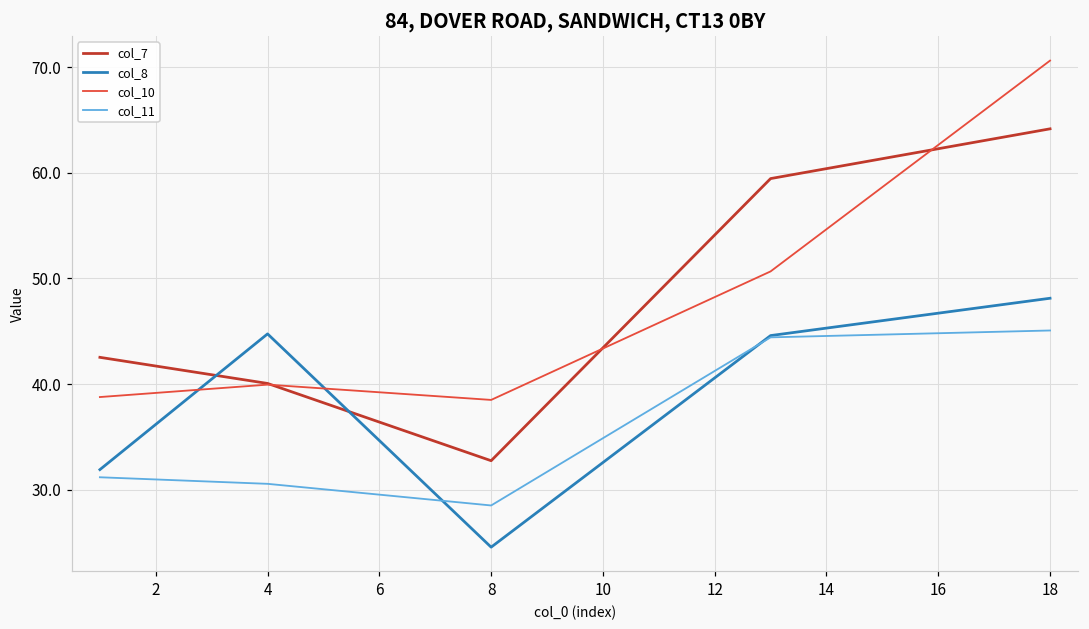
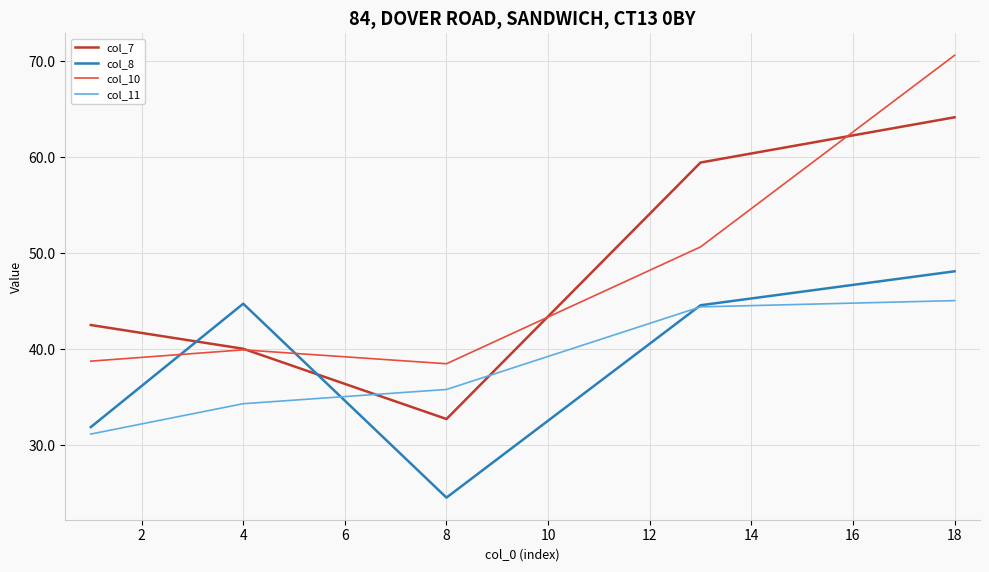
col_11, 4: 31 -> 34
col_11, 8: 28 -> 36
